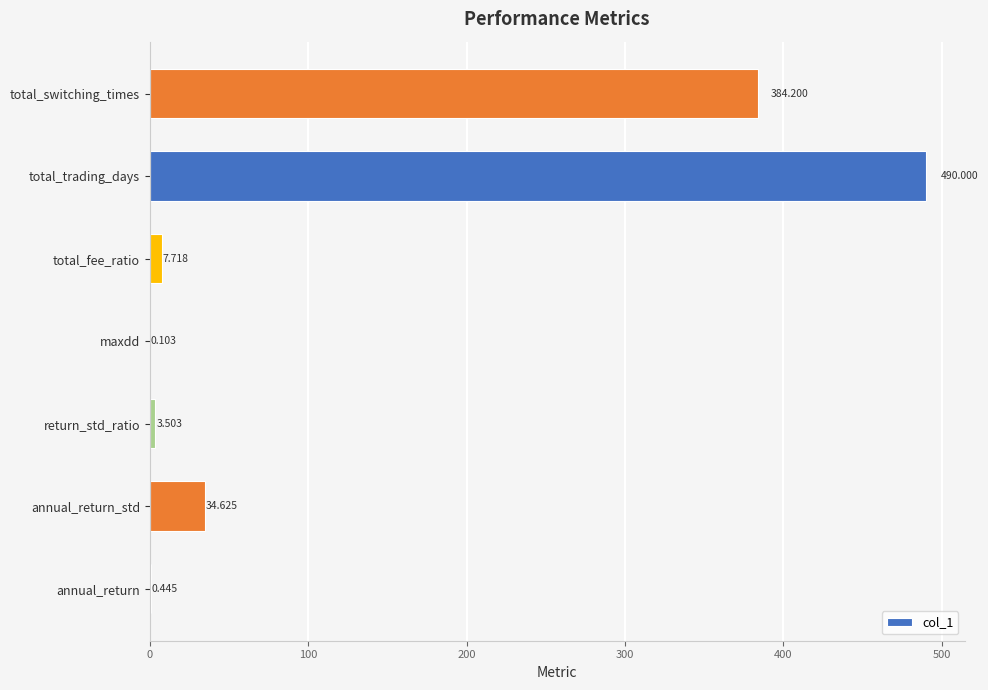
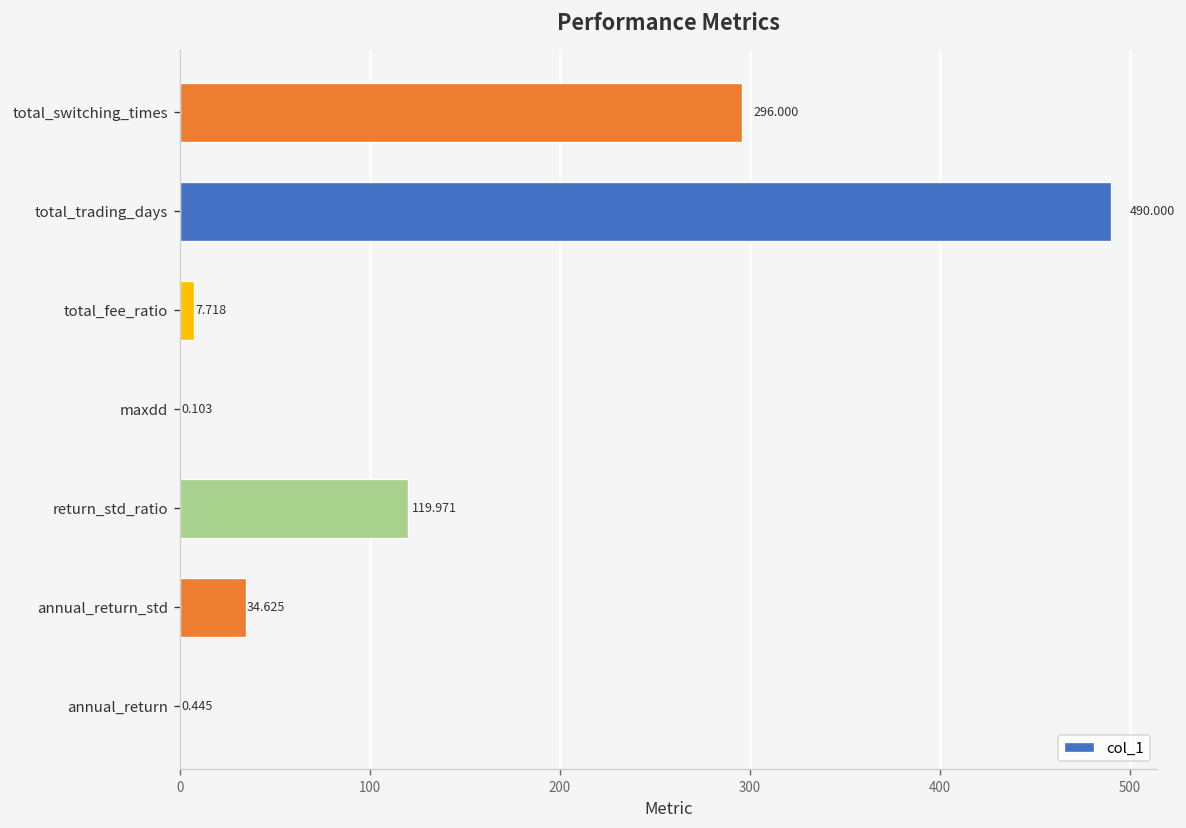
total_switching_times: 384.200 -> 296.000
return_std_ratio: 3.503 -> 119.971
